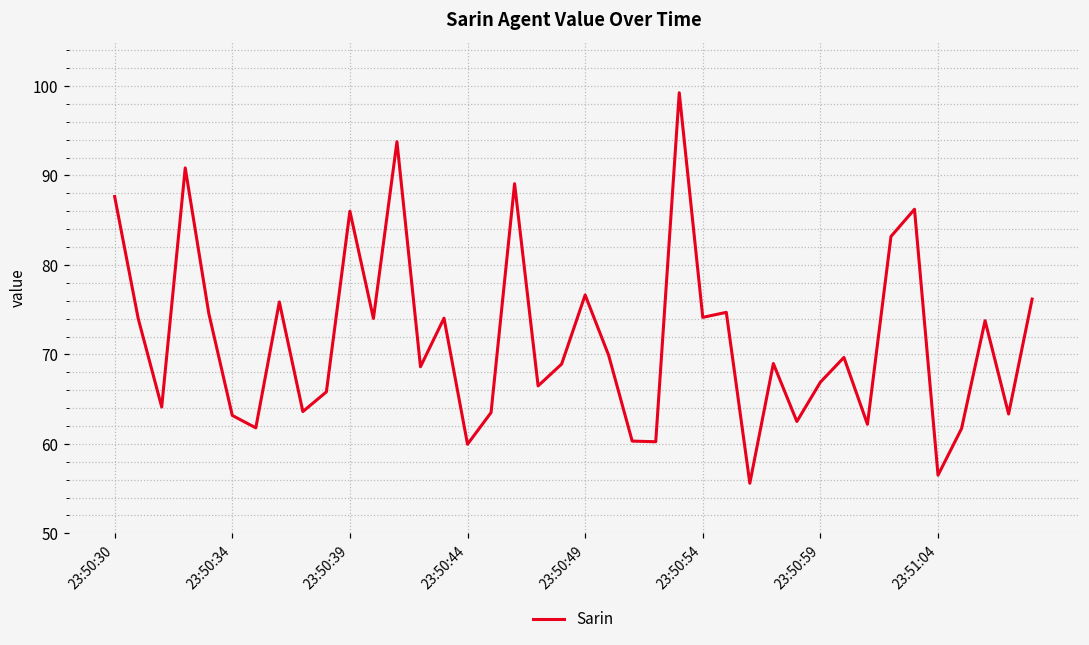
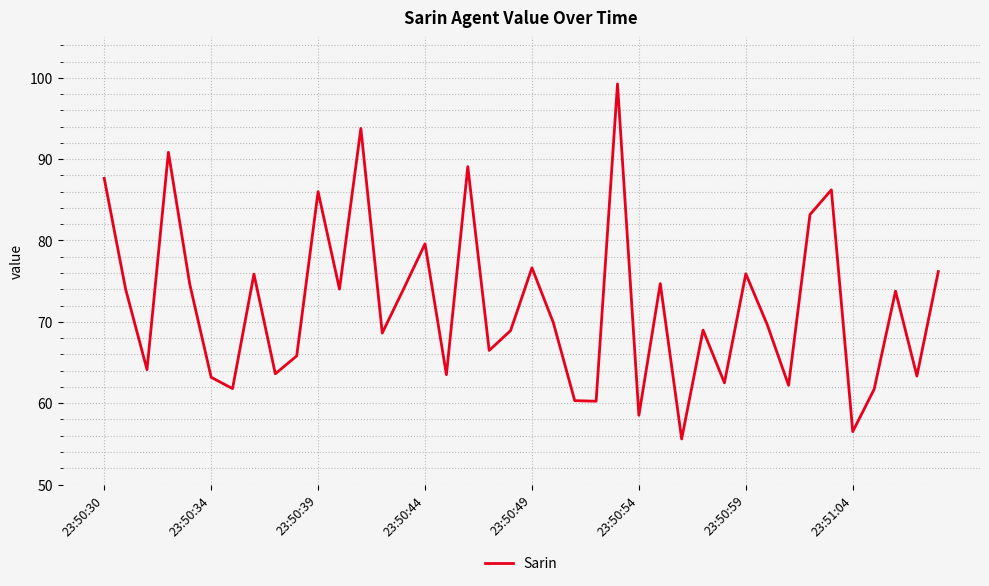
23:50:44: 60 -> 80
23:50:54: 74 -> 59
23:50:59: 67 -> 76
